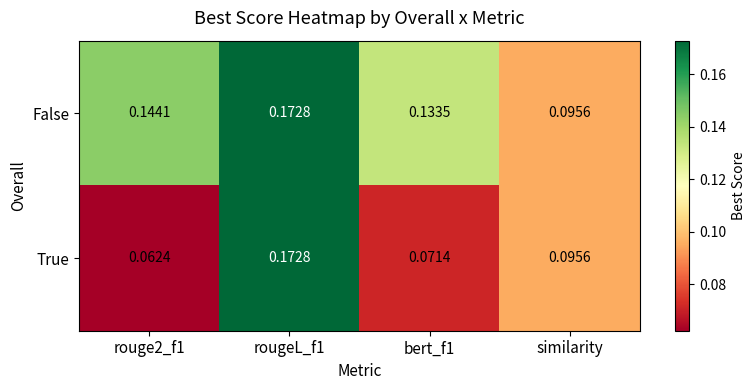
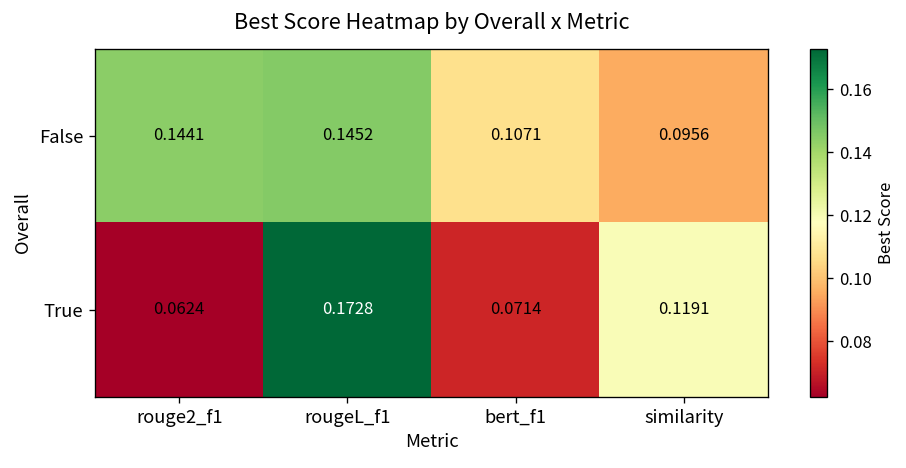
False, rougeL_f1: 0.1728 -> 0.1452
False, bert_f1: 0.1335 -> 0.1071
True, similarity: 0.0956 -> 0.1191
